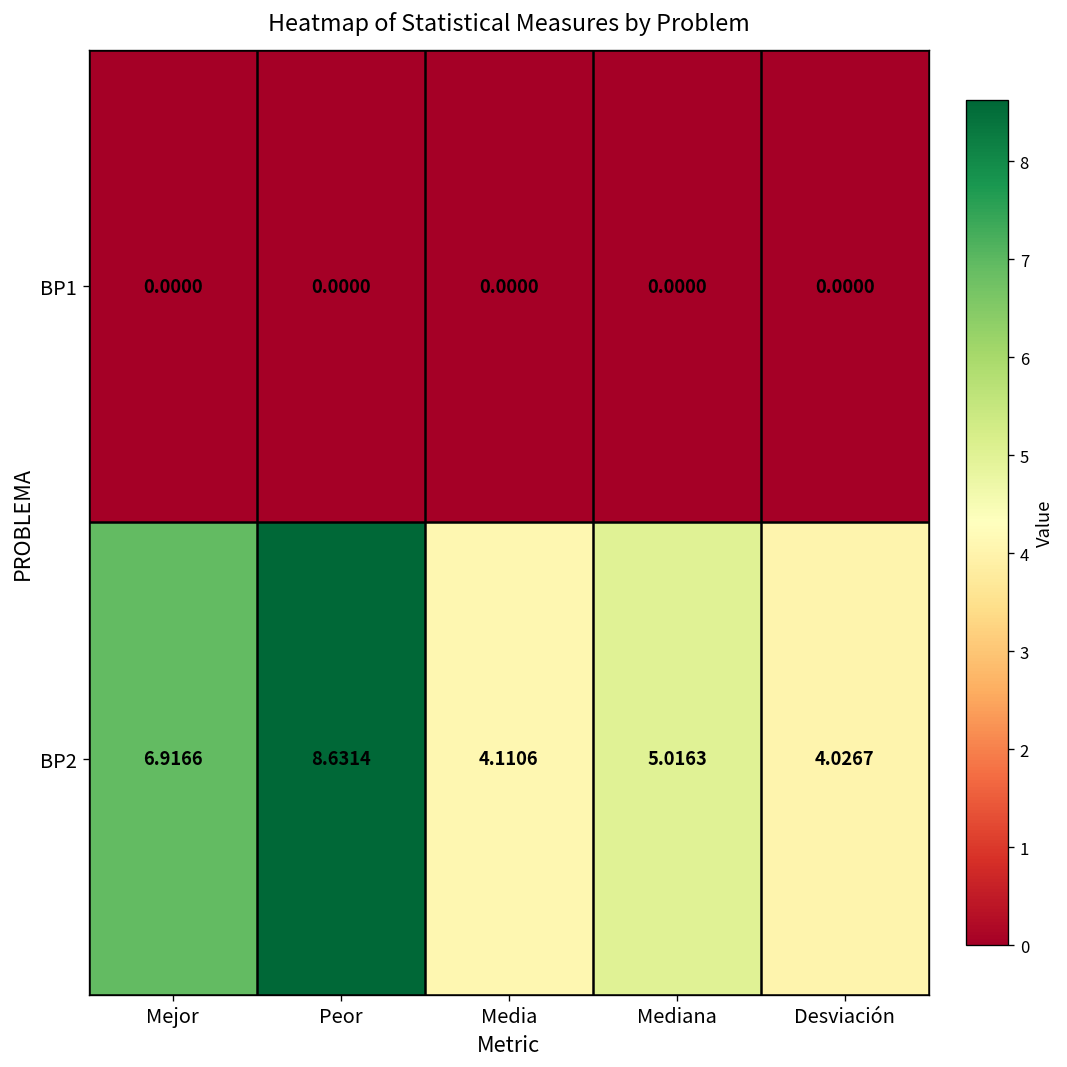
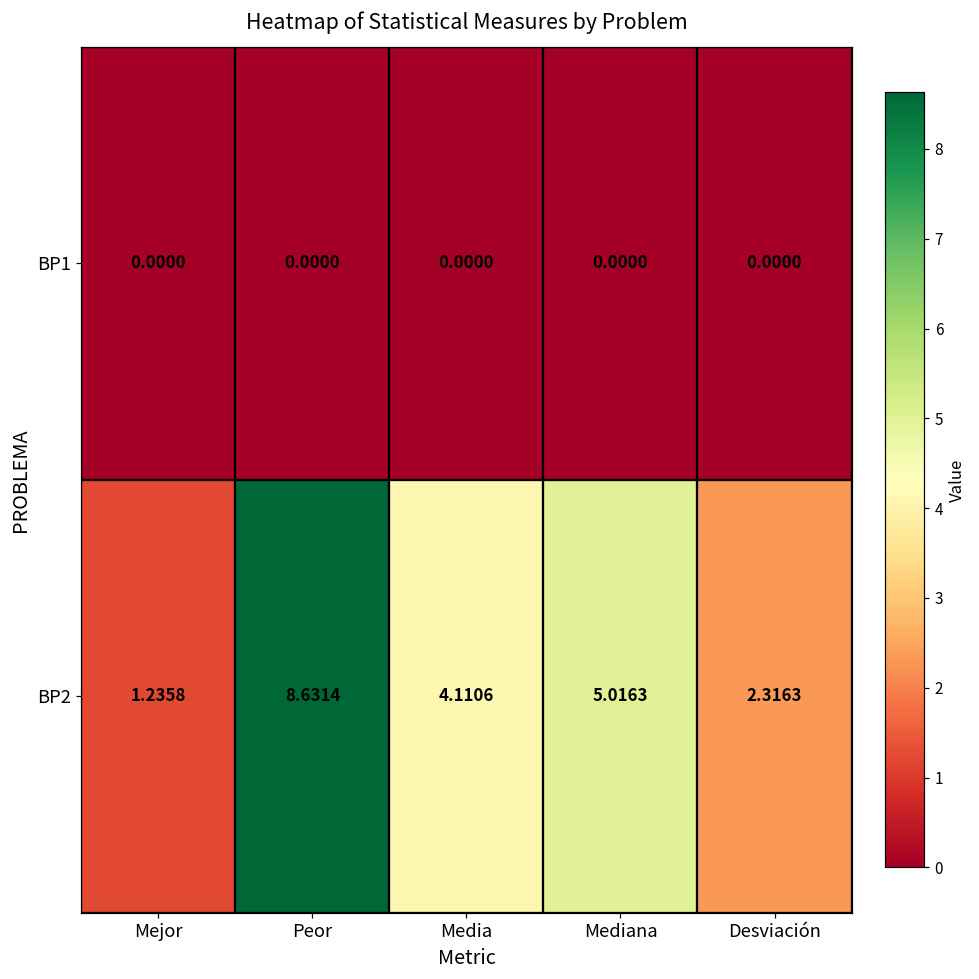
BP2, Mejor: 6.9166 -> 1.2358
BP2, Desviación: 4.0267 -> 2.3163
